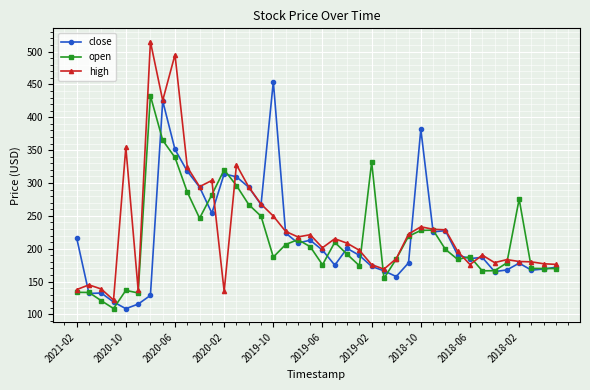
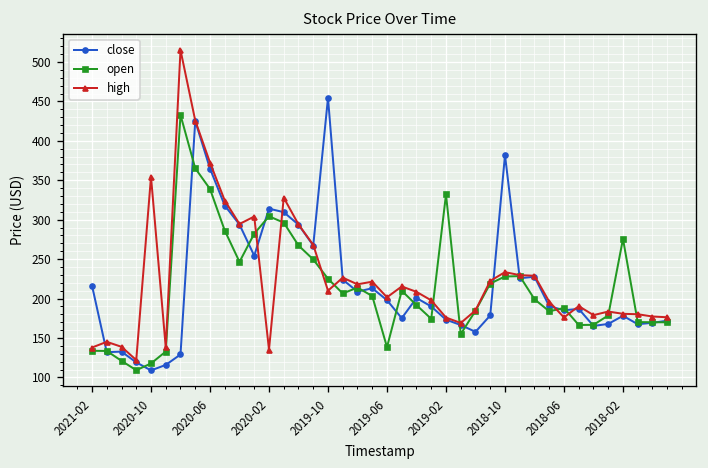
open, 2020-10: 140 -> 120
close, 2020-06: 350 -> 360
high, 2020-06: 500 -> 370
open, 2020-02: 320 -> 300
open, 2019-10: 190 -> 230
high, 2019-10: 250 -> 210
open, 2019-06: 180 -> 140
